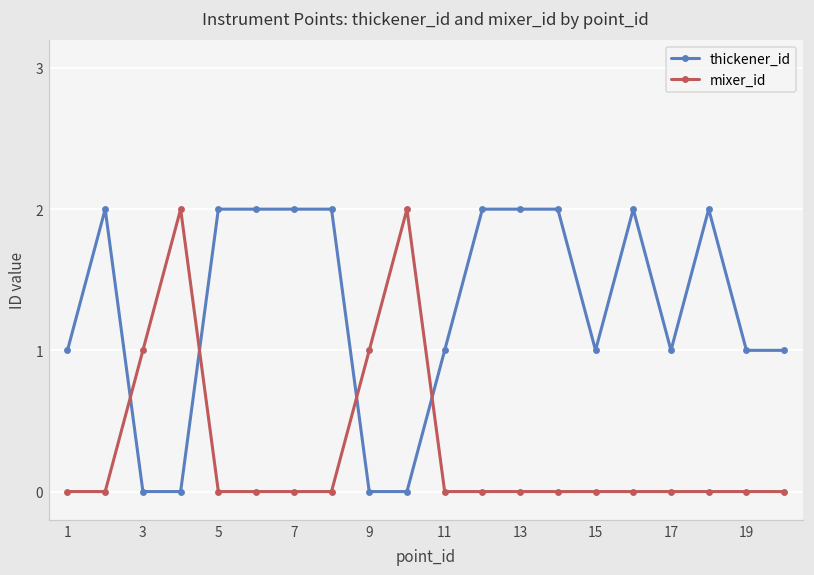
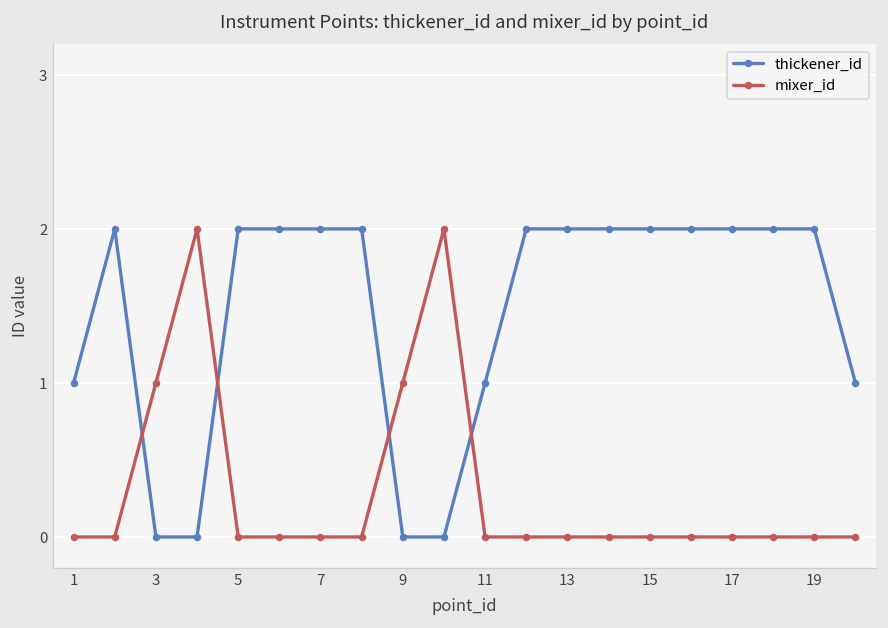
thickener_id, 15: 1 -> 2
thickener_id, 17: 1 -> 2
thickener_id, 19: 1 -> 2
